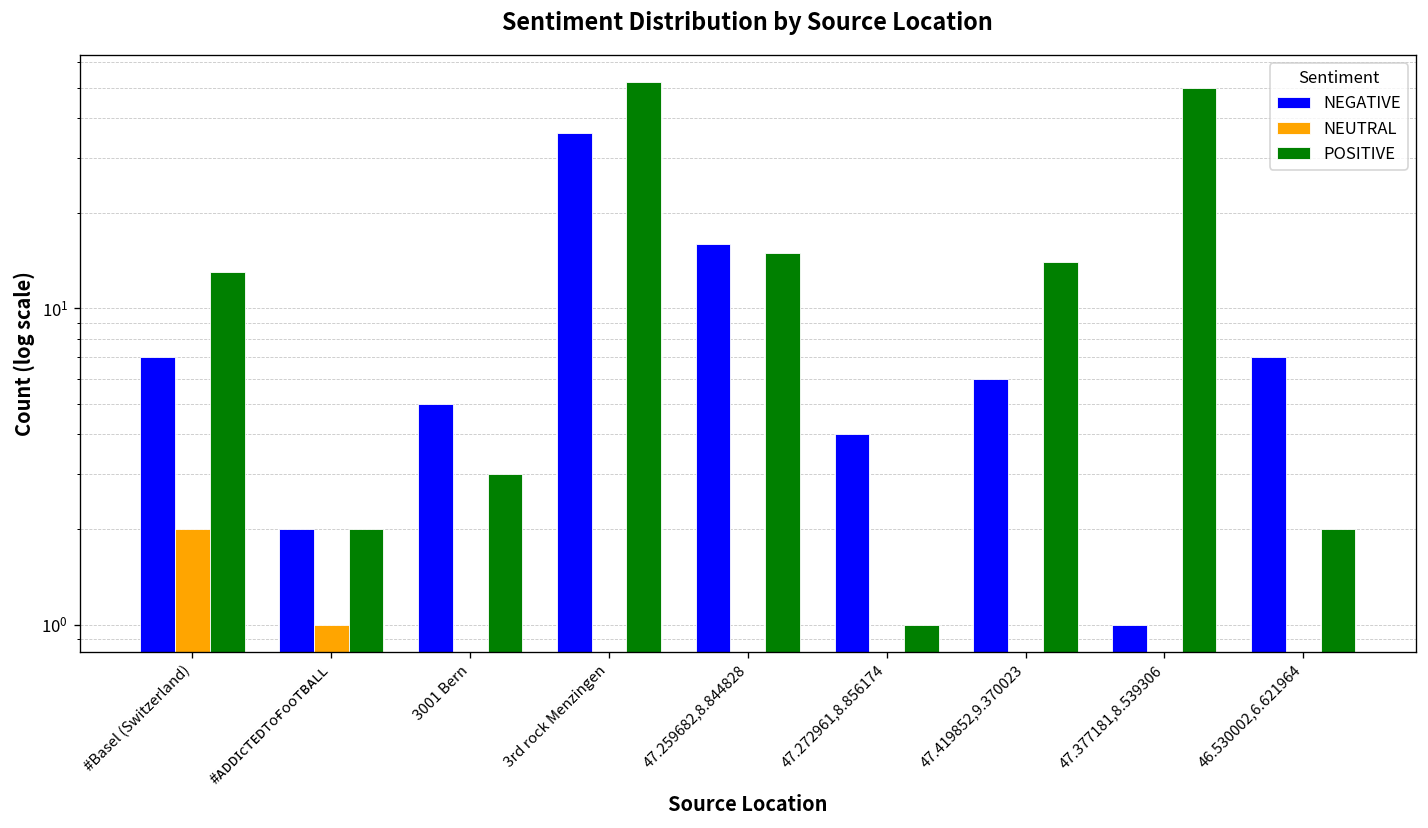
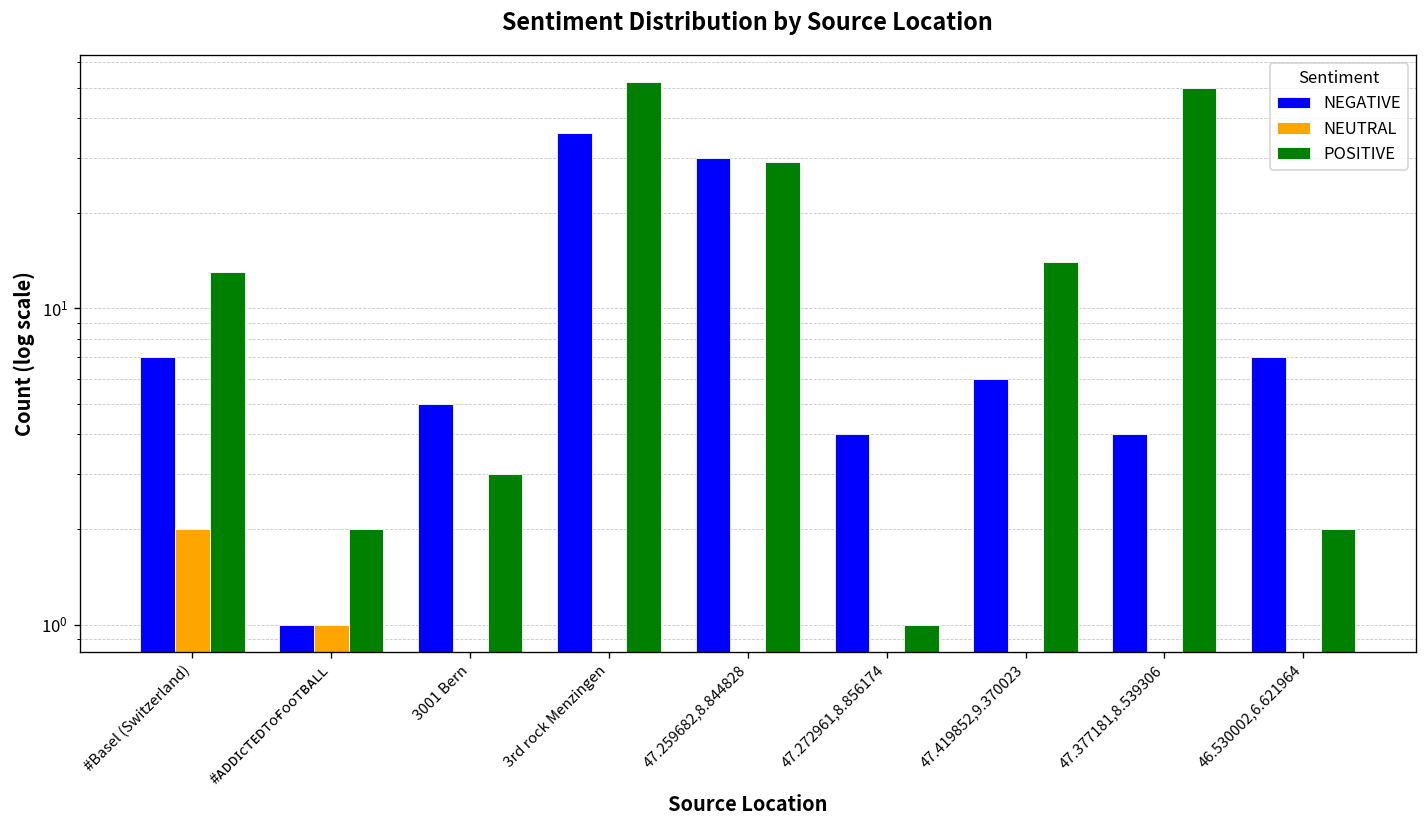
NEGATIVE, #ᴀᴅᴅɪсᴛᴇᴅᴛoғooᴛʙᴀʟʟ: 2 -> 1
NEGATIVE, 47.259682,8.844828: 16 -> 30
POSITIVE, 47.259682,8.844828: 15 -> 29
NEGATIVE, 47.377181,8.539306: 1 -> 4
